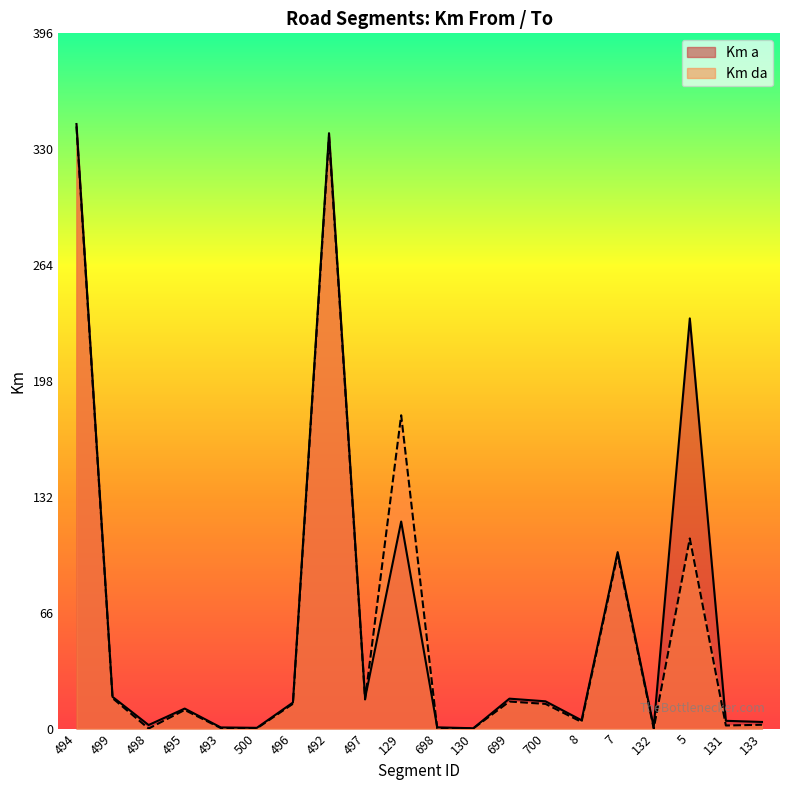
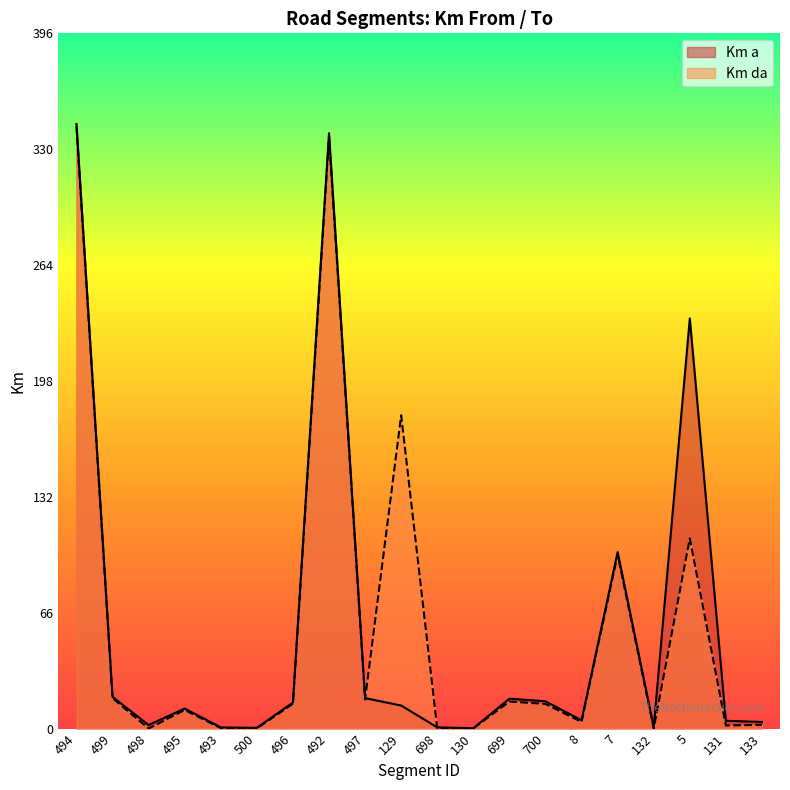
Km a, 129: 118 -> 13
